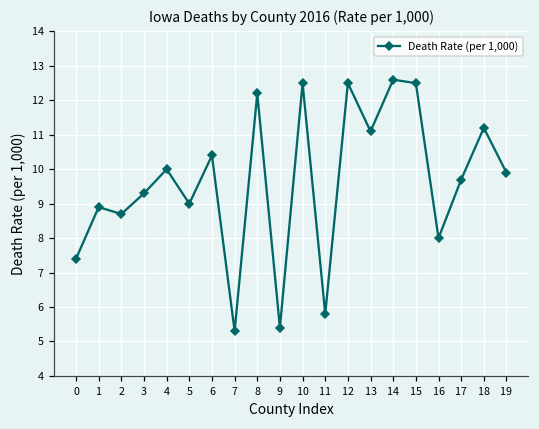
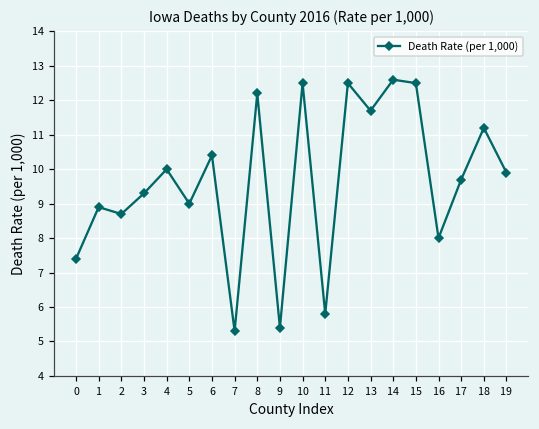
13: 11.1 -> 11.7
